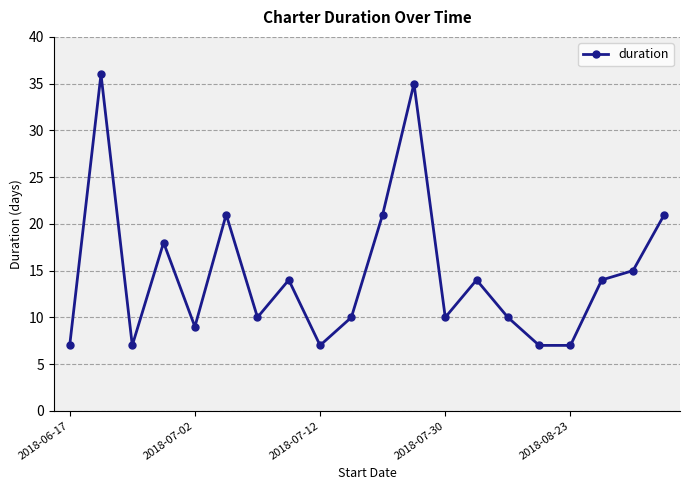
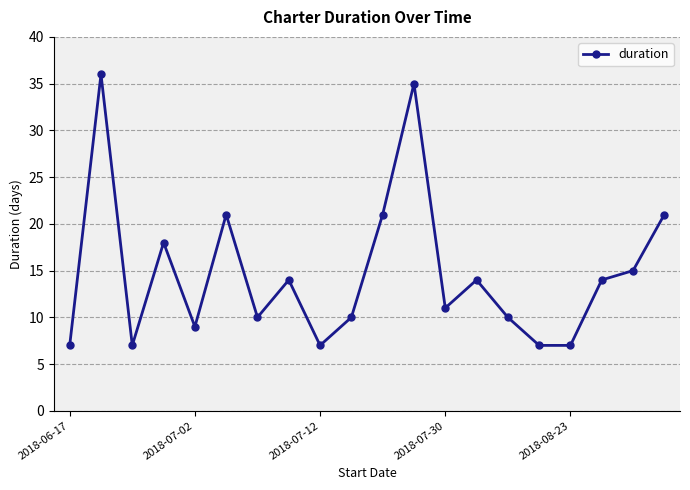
2018-07-30: 10 -> 11
